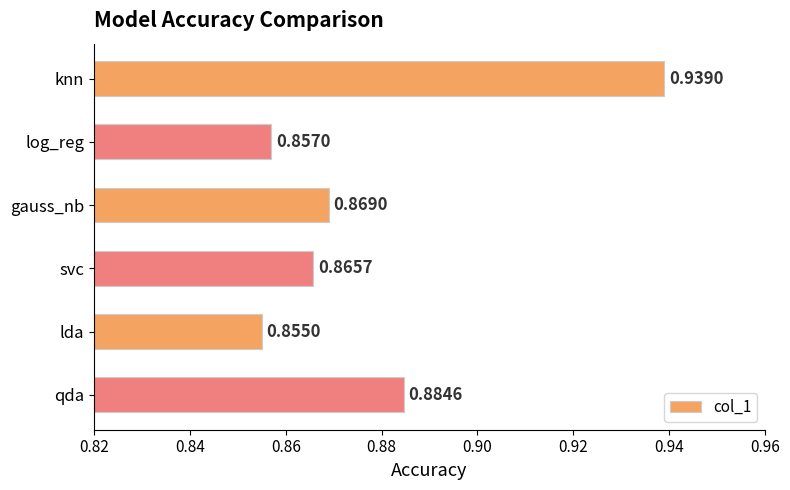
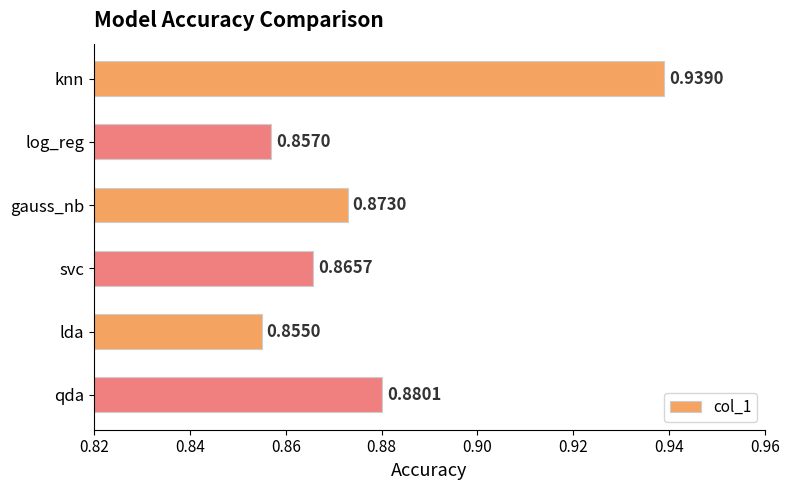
gauss_nb: 0.8690 -> 0.8730
qda: 0.8846 -> 0.8801
